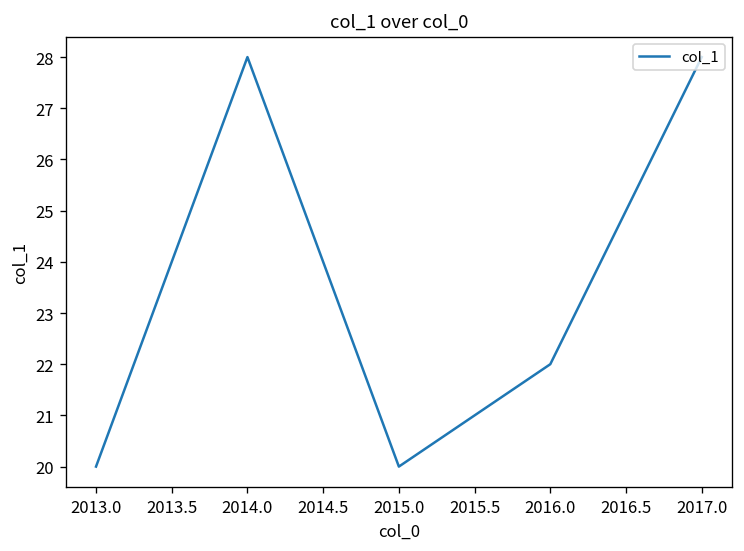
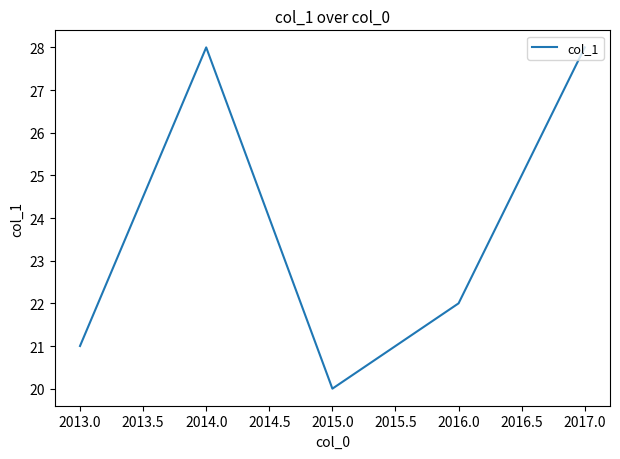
2013.0: 20 -> 21
